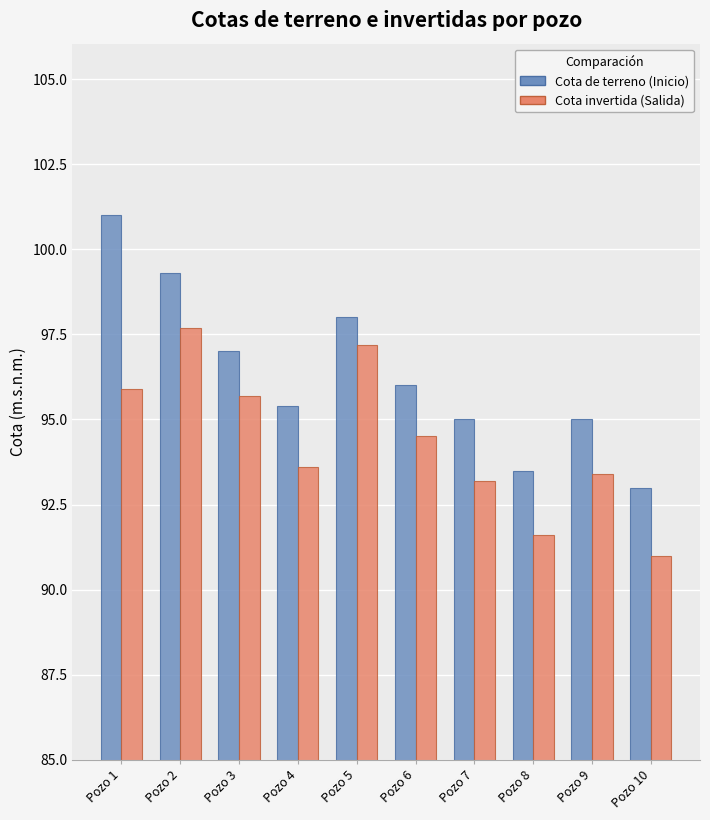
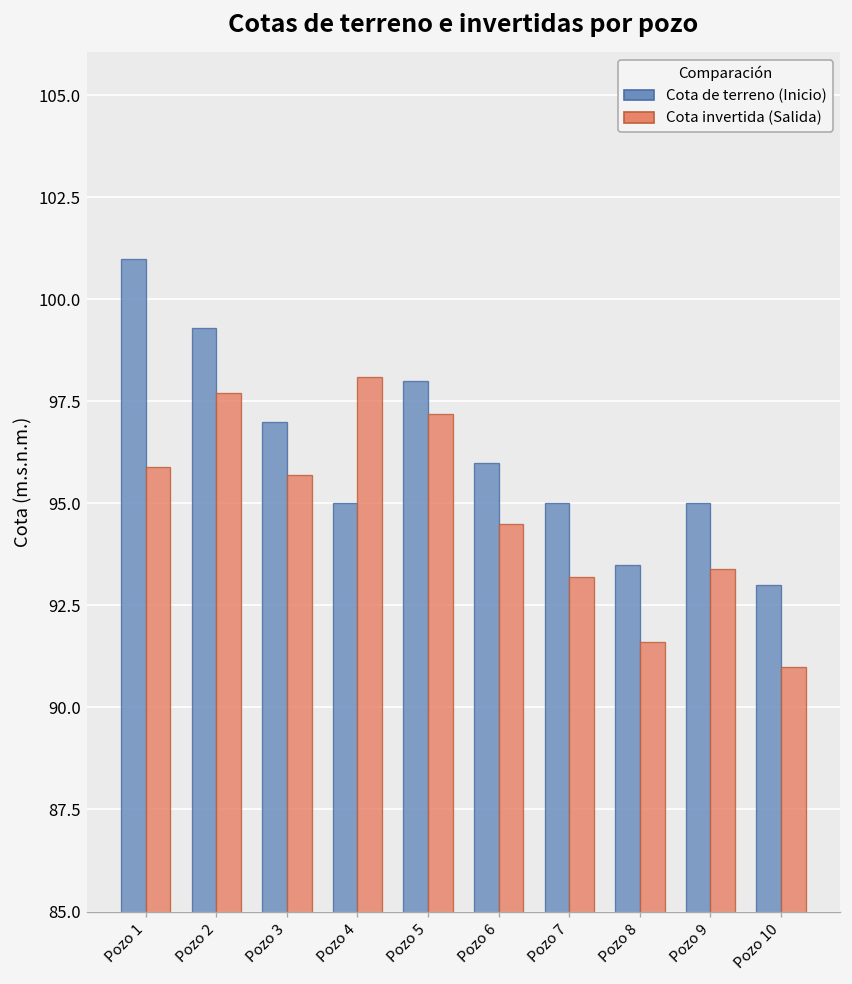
Cota de terreno (Inicio), Pozo 4: 95.4 -> 95.0
Cota invertida (Salida), Pozo 4: 93.6 -> 98.1
